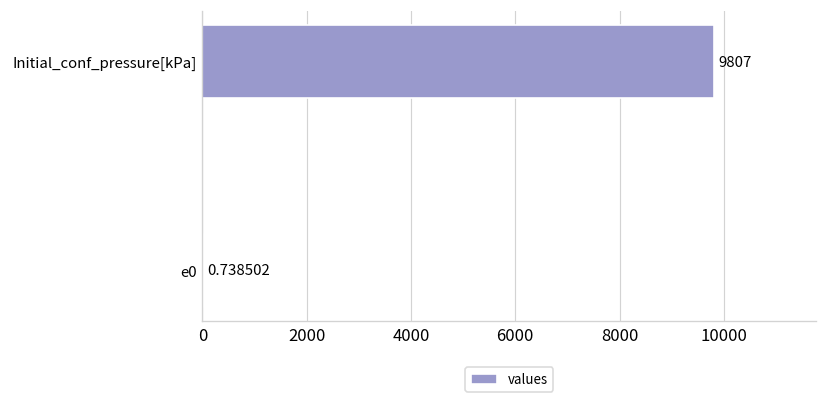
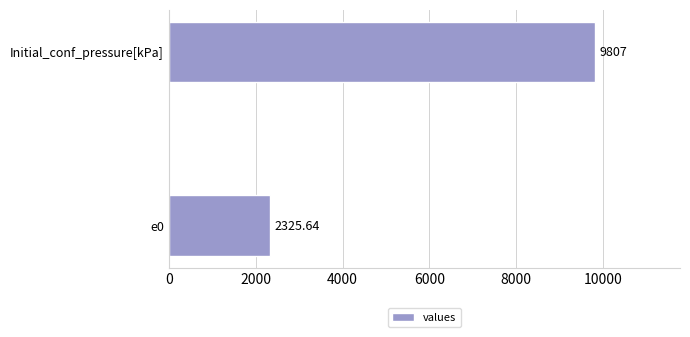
e0: 0.738502 -> 2325.64
